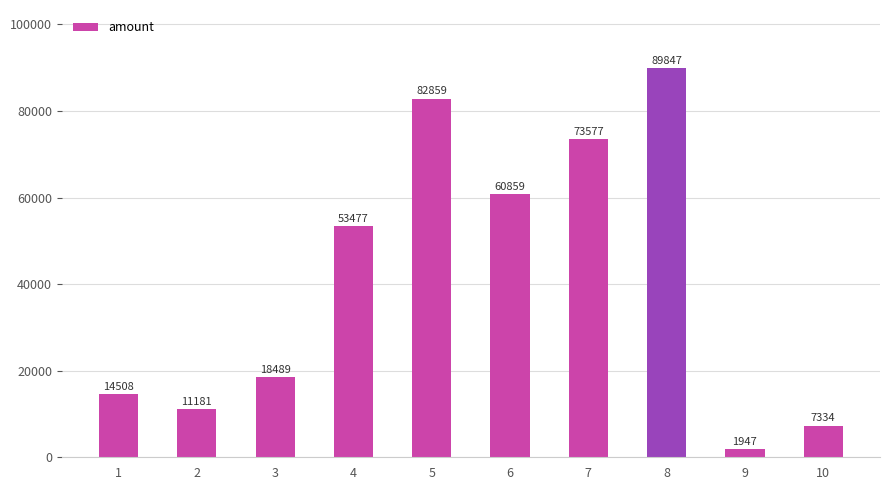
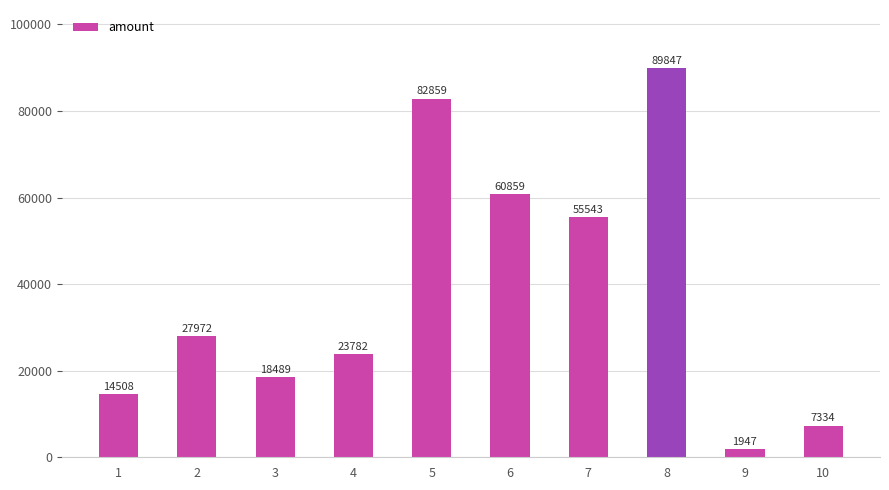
2: 11181 -> 27972
4: 53477 -> 23782
7: 73577 -> 55543
